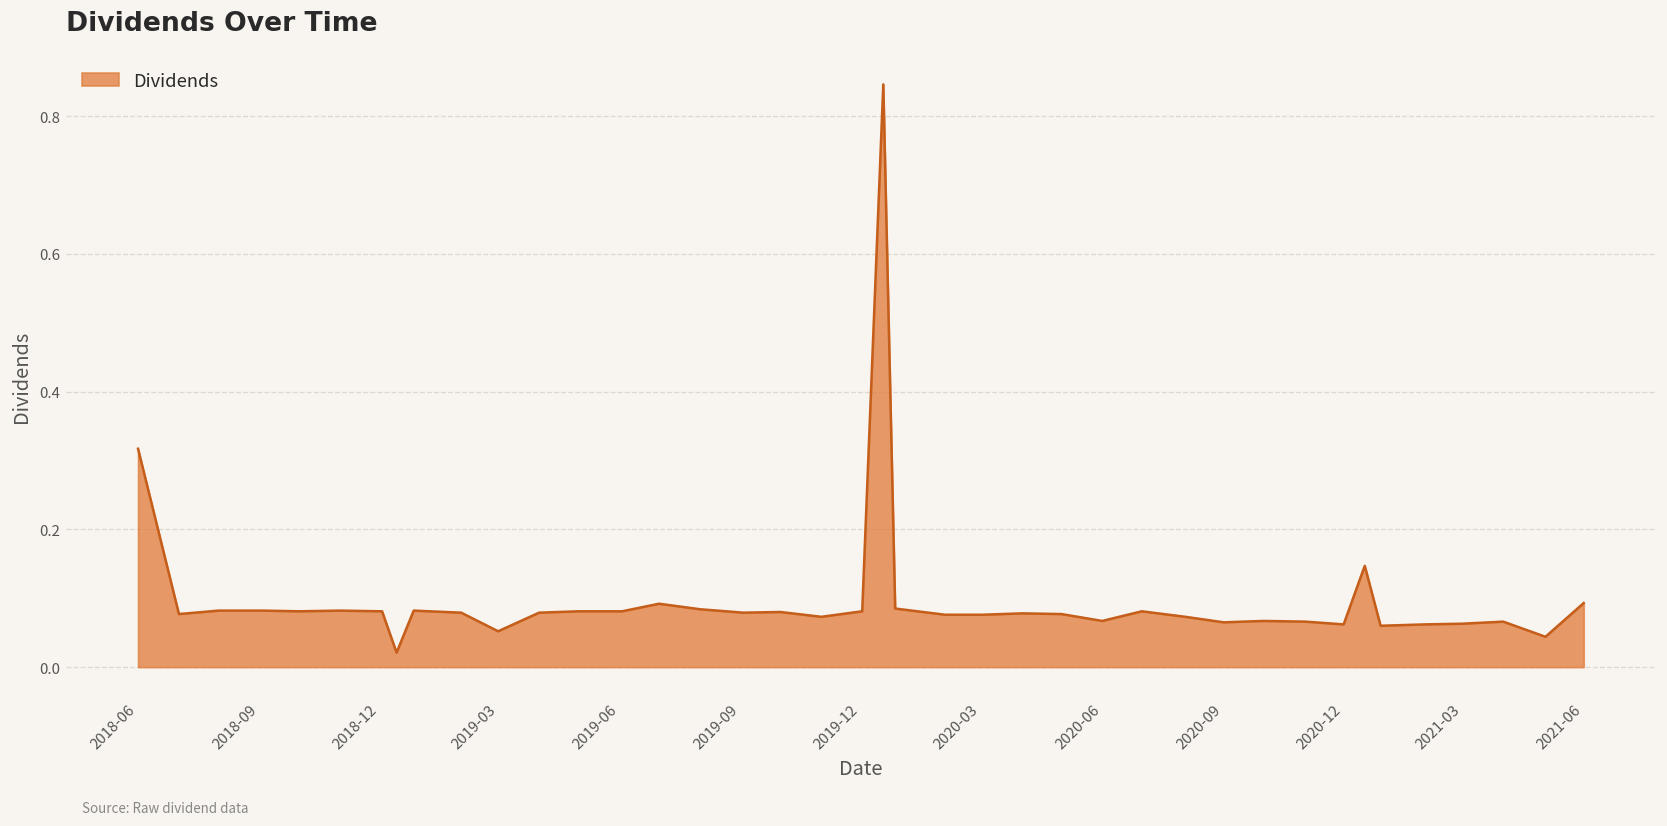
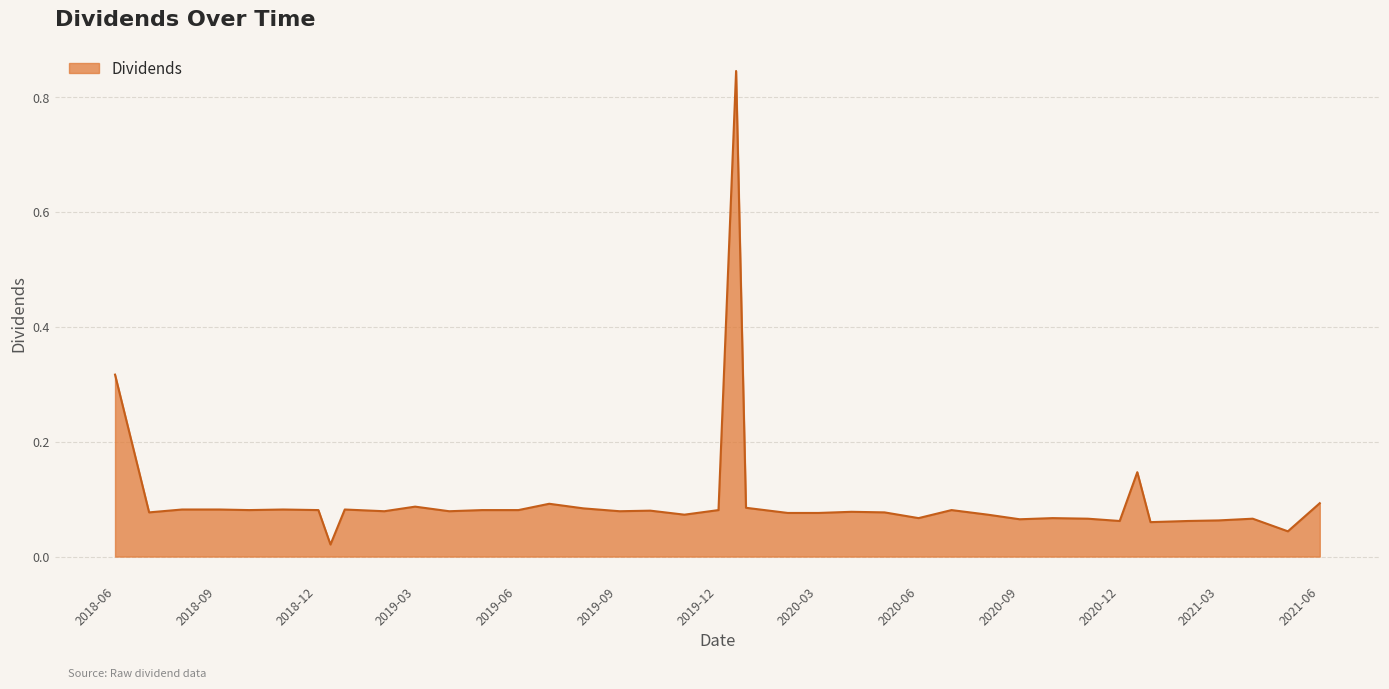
2019-03: 0.05 -> 0.09
